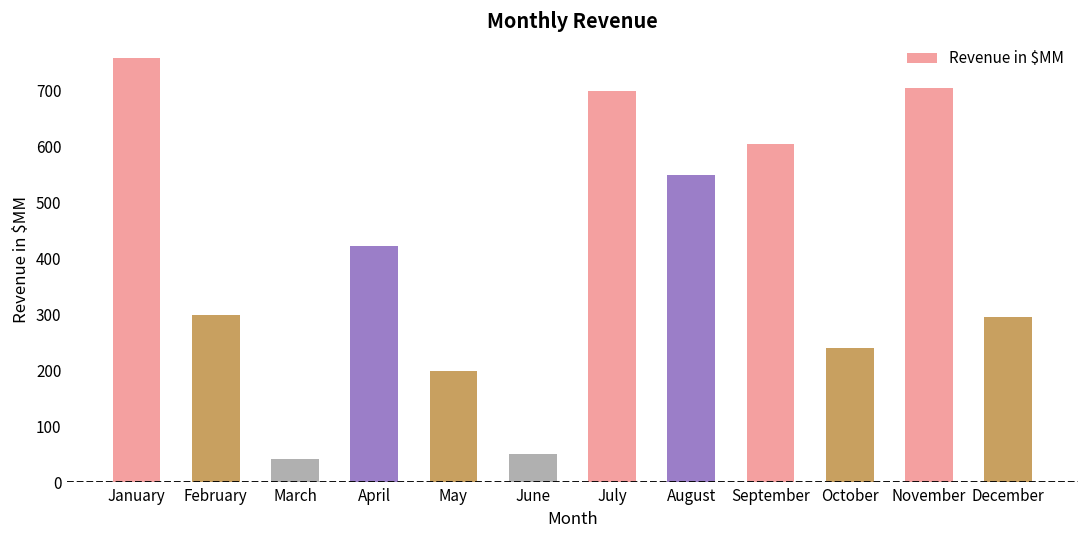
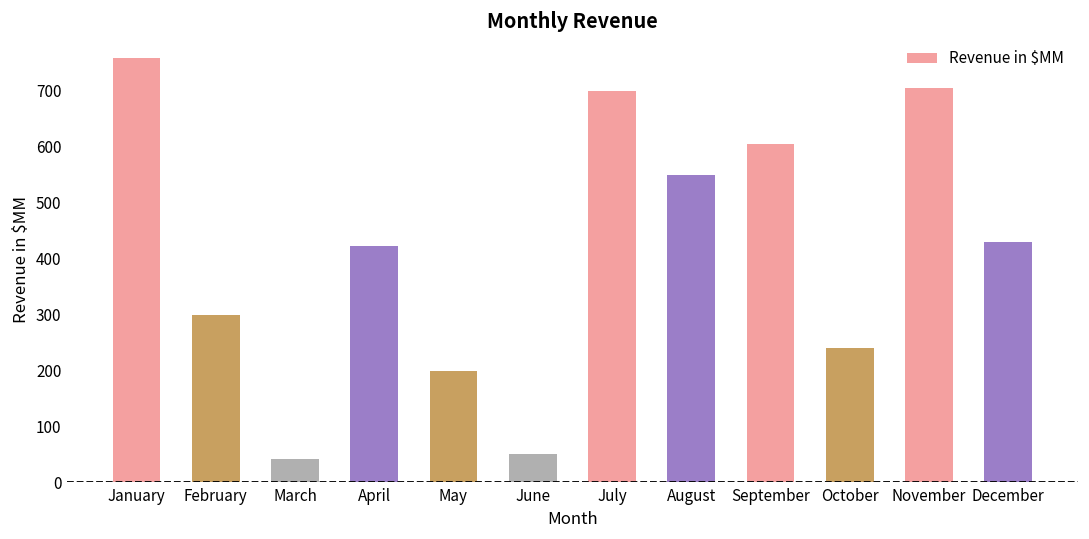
December: 300 -> 430
